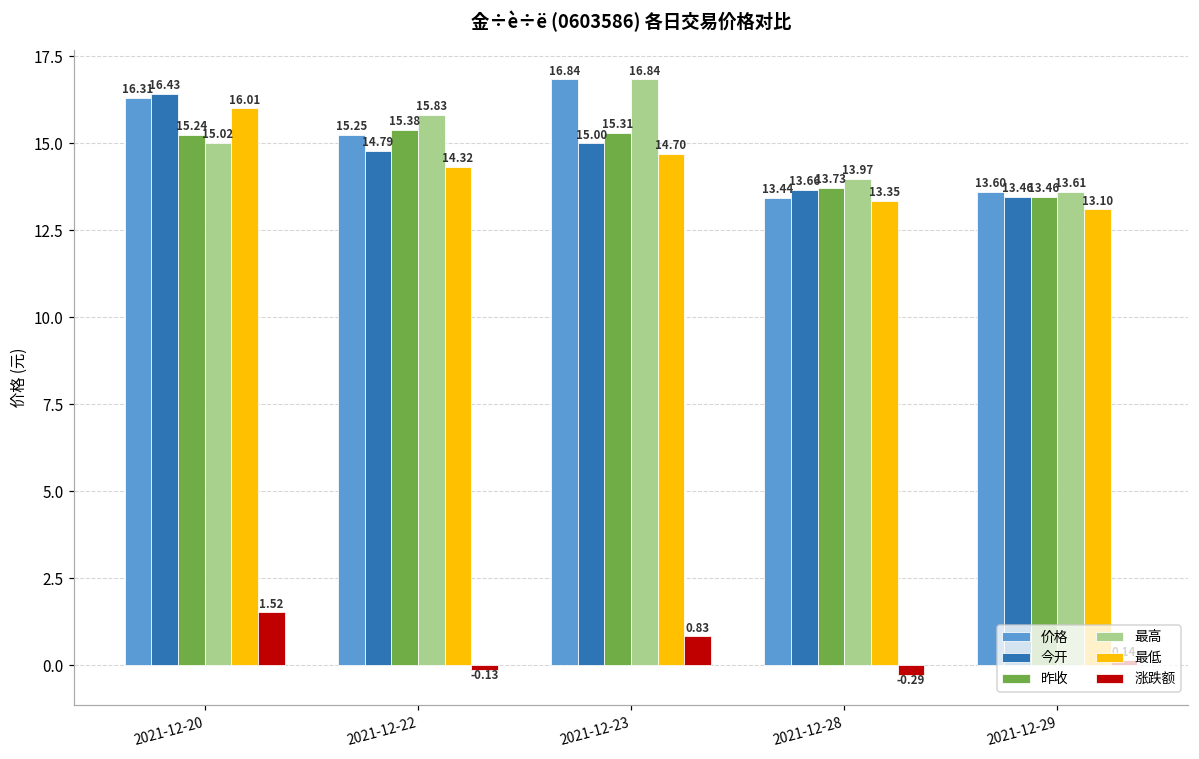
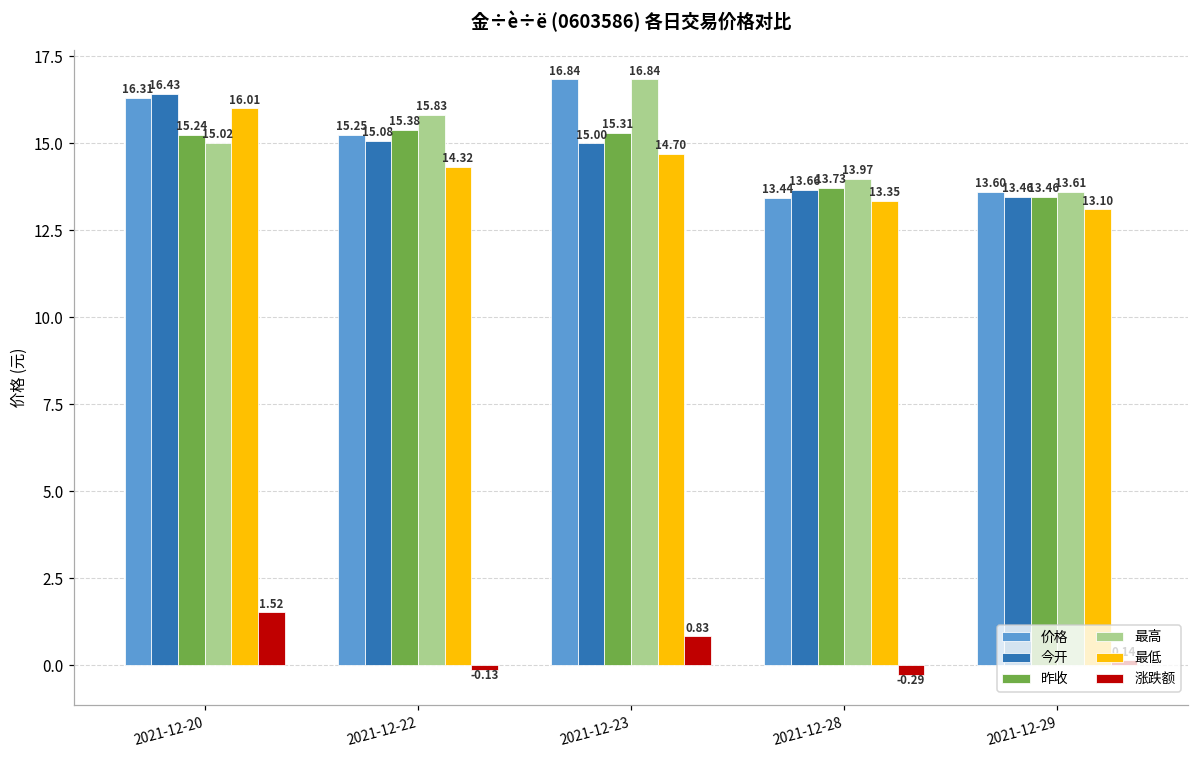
今开, 2021-12-22: 14.79 -> 15.08
